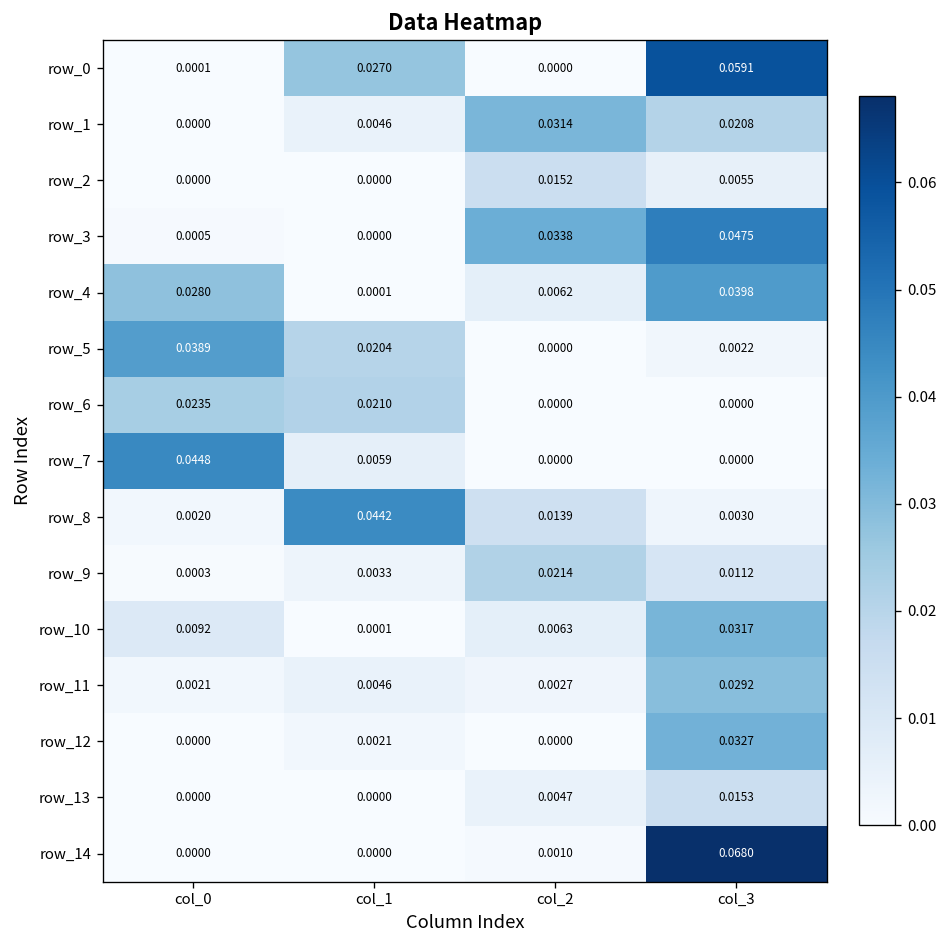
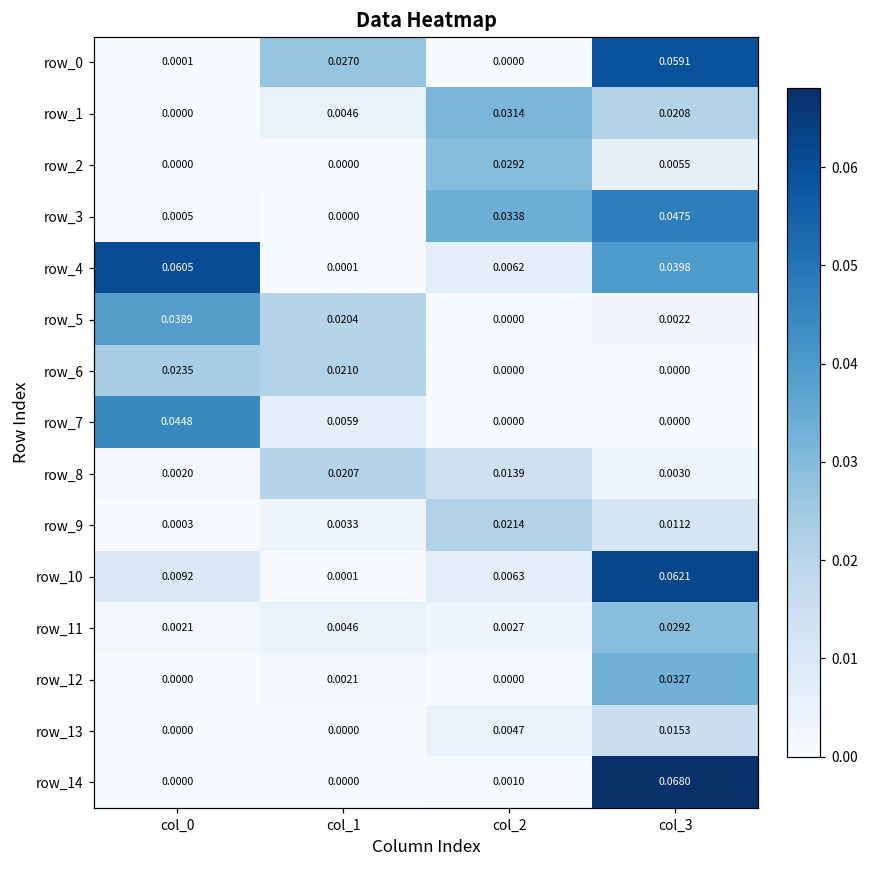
row_2, col_2: 0.0152 -> 0.0292
row_4, col_0: 0.0280 -> 0.0605
row_8, col_1: 0.0442 -> 0.0207
row_10, col_3: 0.0317 -> 0.0621
